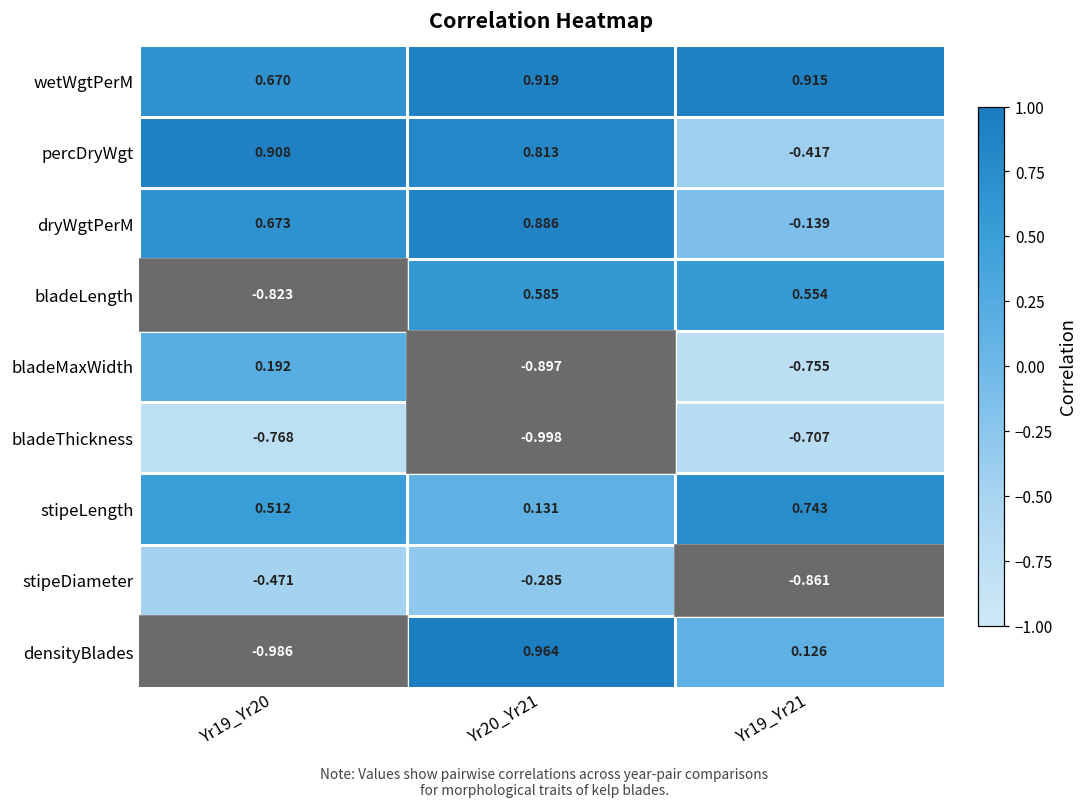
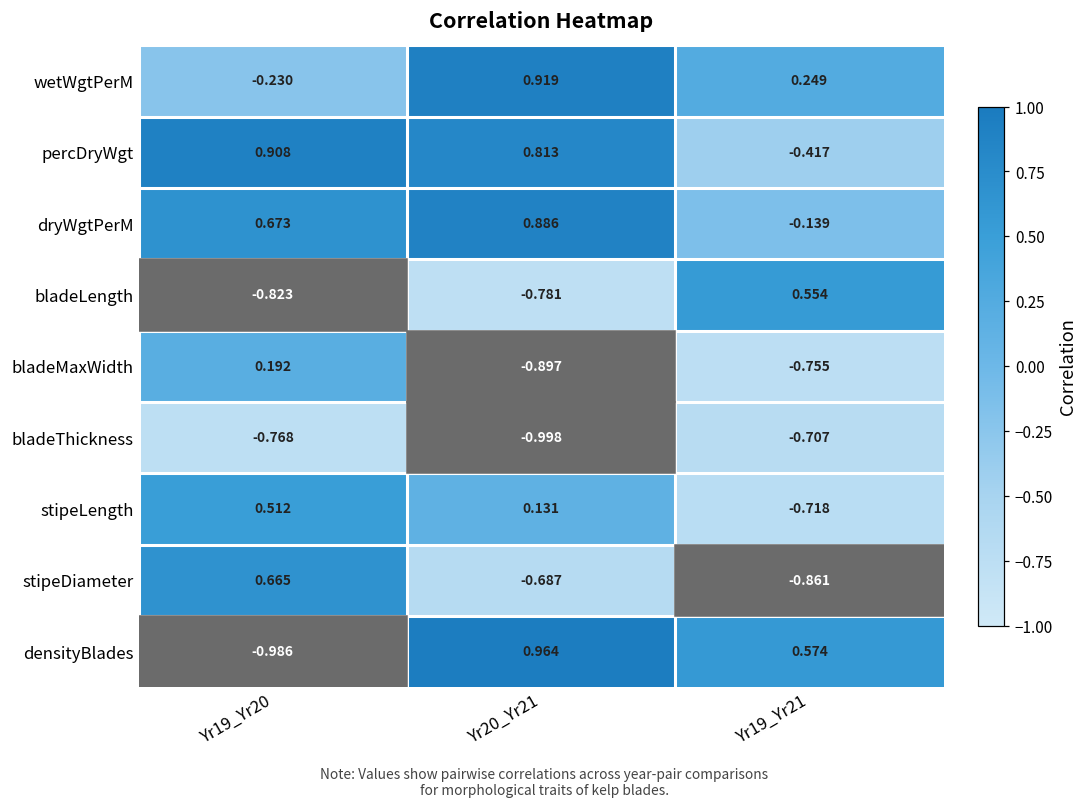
wetWgtPerM, Yr19_Yr20: 0.670 -> -0.230
wetWgtPerM, Yr19_Yr21: 0.915 -> 0.249
bladeLength, Yr20_Yr21: 0.585 -> -0.781
stipeLength, Yr19_Yr21: 0.743 -> -0.718
stipeDiameter, Yr19_Yr20: -0.471 -> 0.665
stipeDiameter, Yr20_Yr21: -0.285 -> -0.687
densityBlades, Yr19_Yr21: 0.126 -> 0.574
